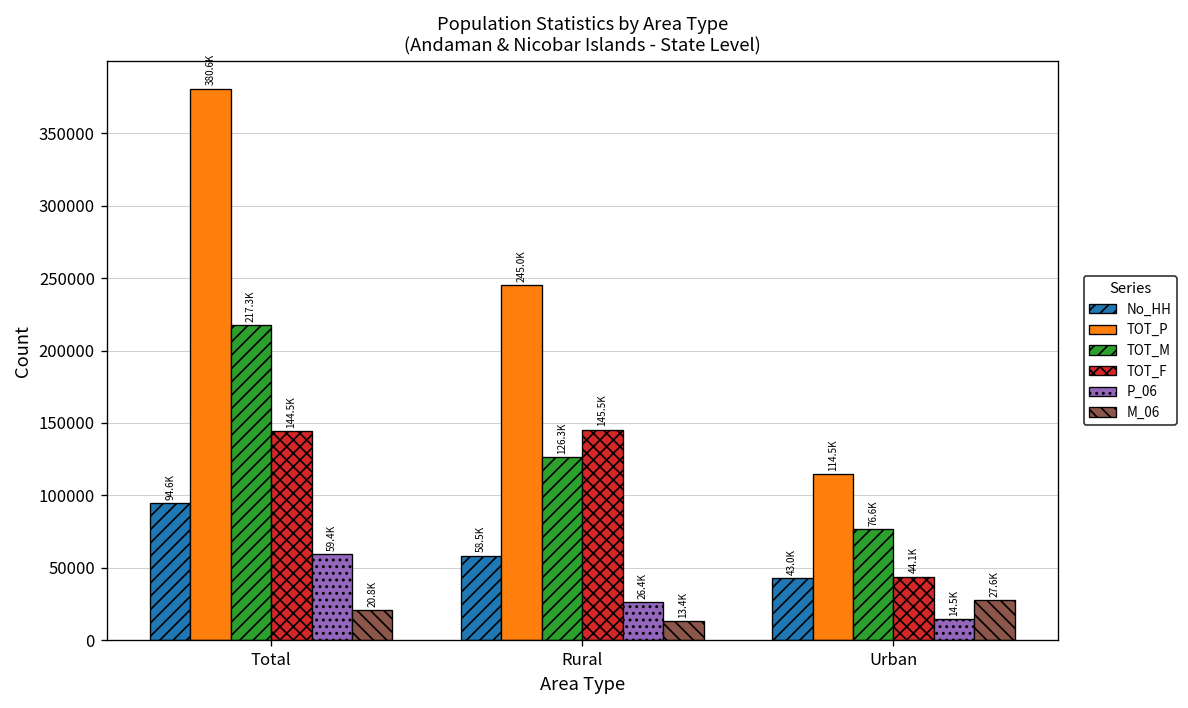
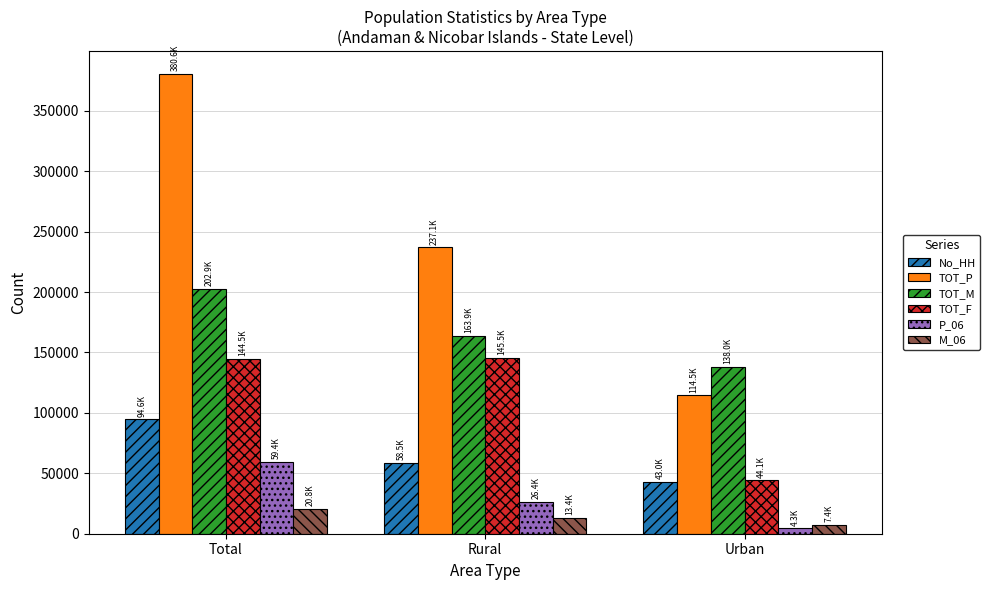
TOT_M, Total: 217.3K -> 202.9K
TOT_P, Rural: 245.0K -> 237.1K
TOT_M, Rural: 126.3K -> 163.9K
TOT_M, Urban: 76.6K -> 138.0K
P_06, Urban: 14.5K -> 4.3K
M_06, Urban: 27.6K -> 7.4K
